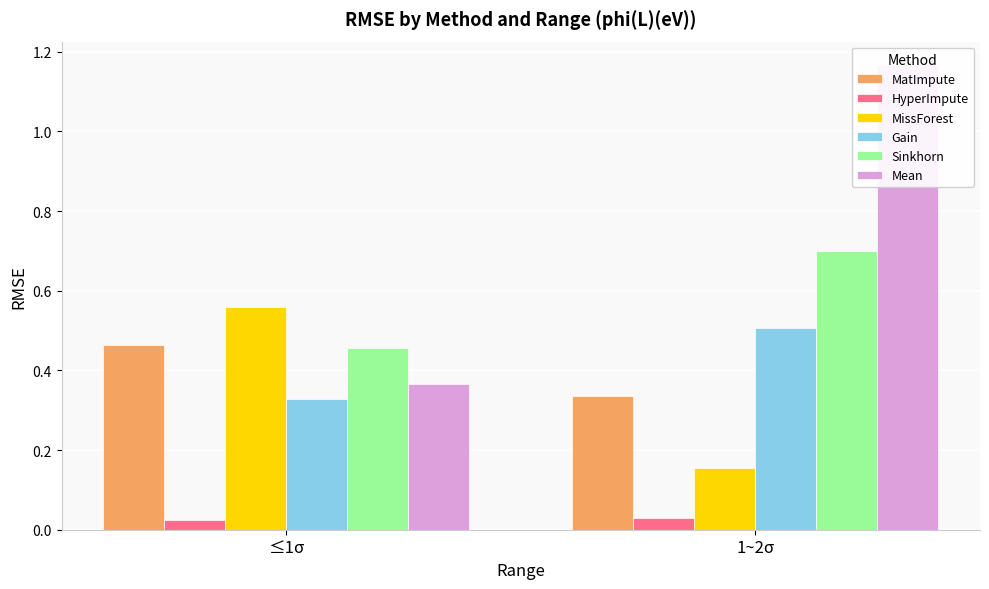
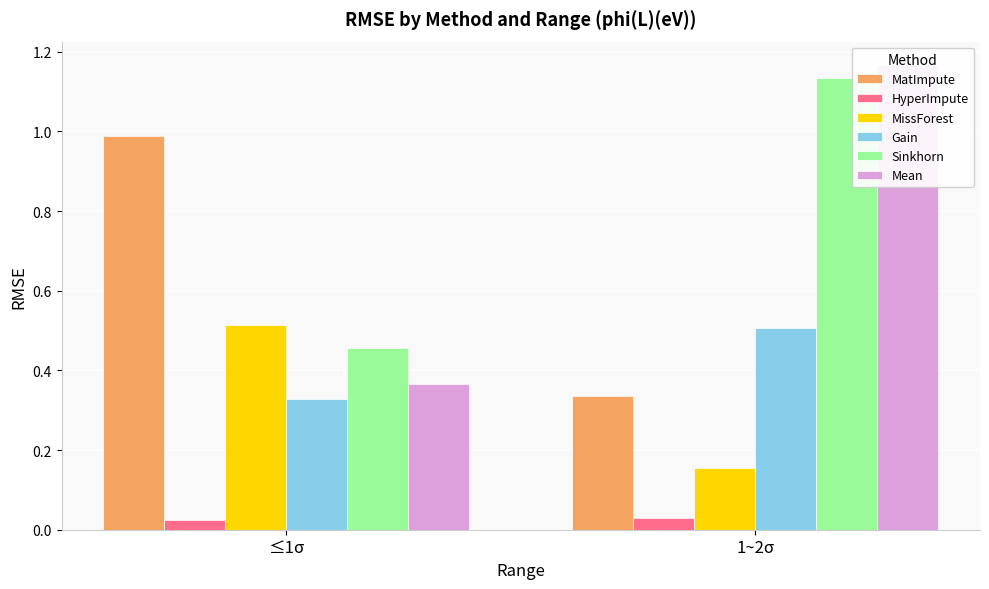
MatImpute, ≤1σ: 0.46 -> 0.99
MissForest, ≤1σ: 0.56 -> 0.51
Sinkhorn, 1~2σ: 0.70 -> 1.13
